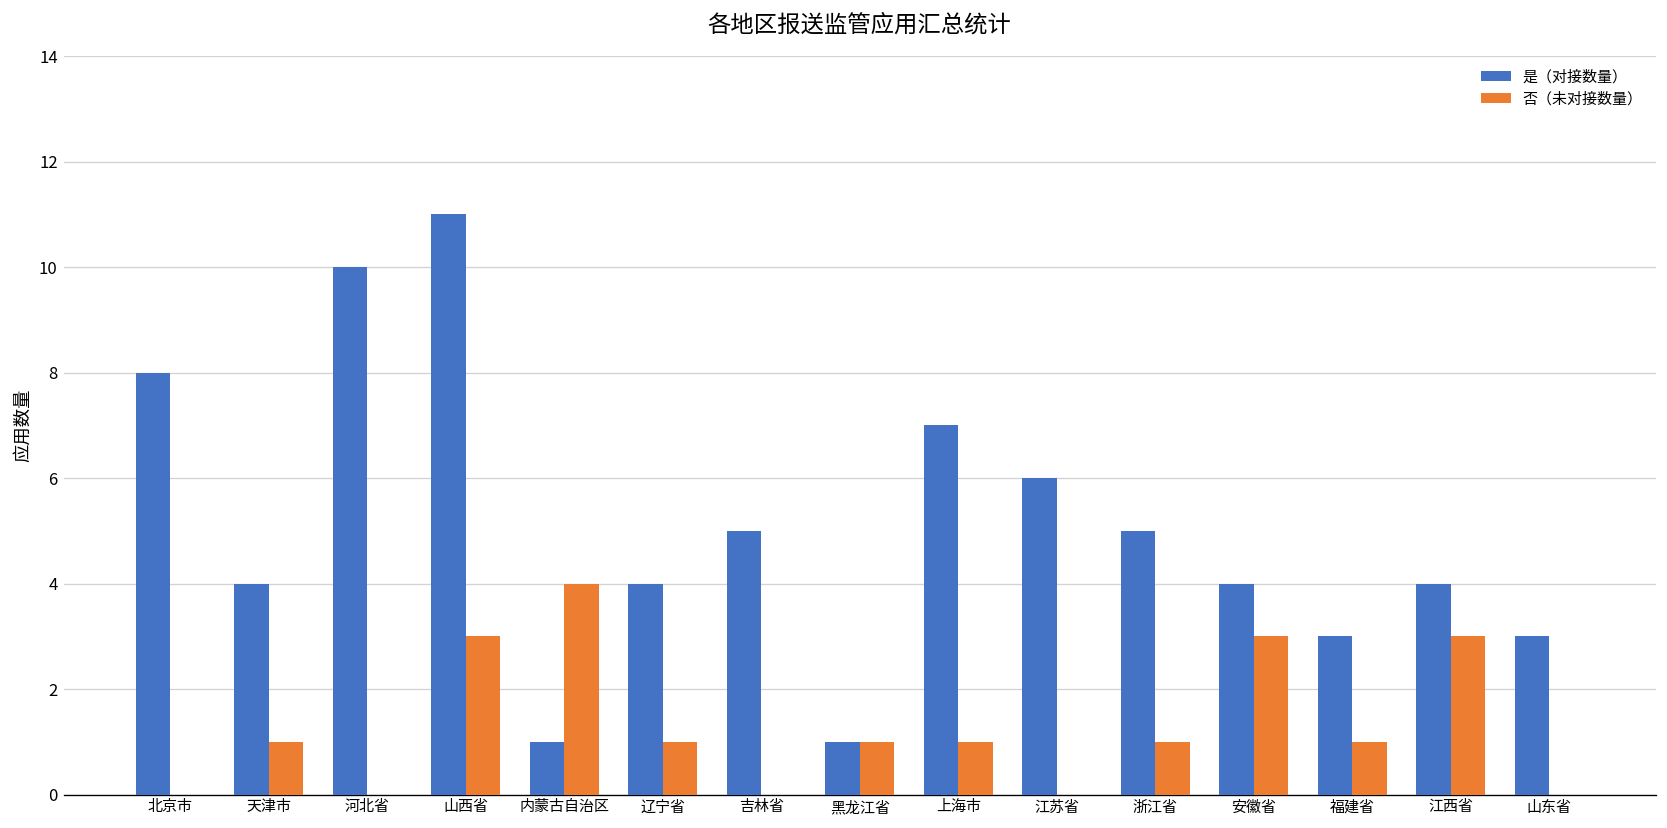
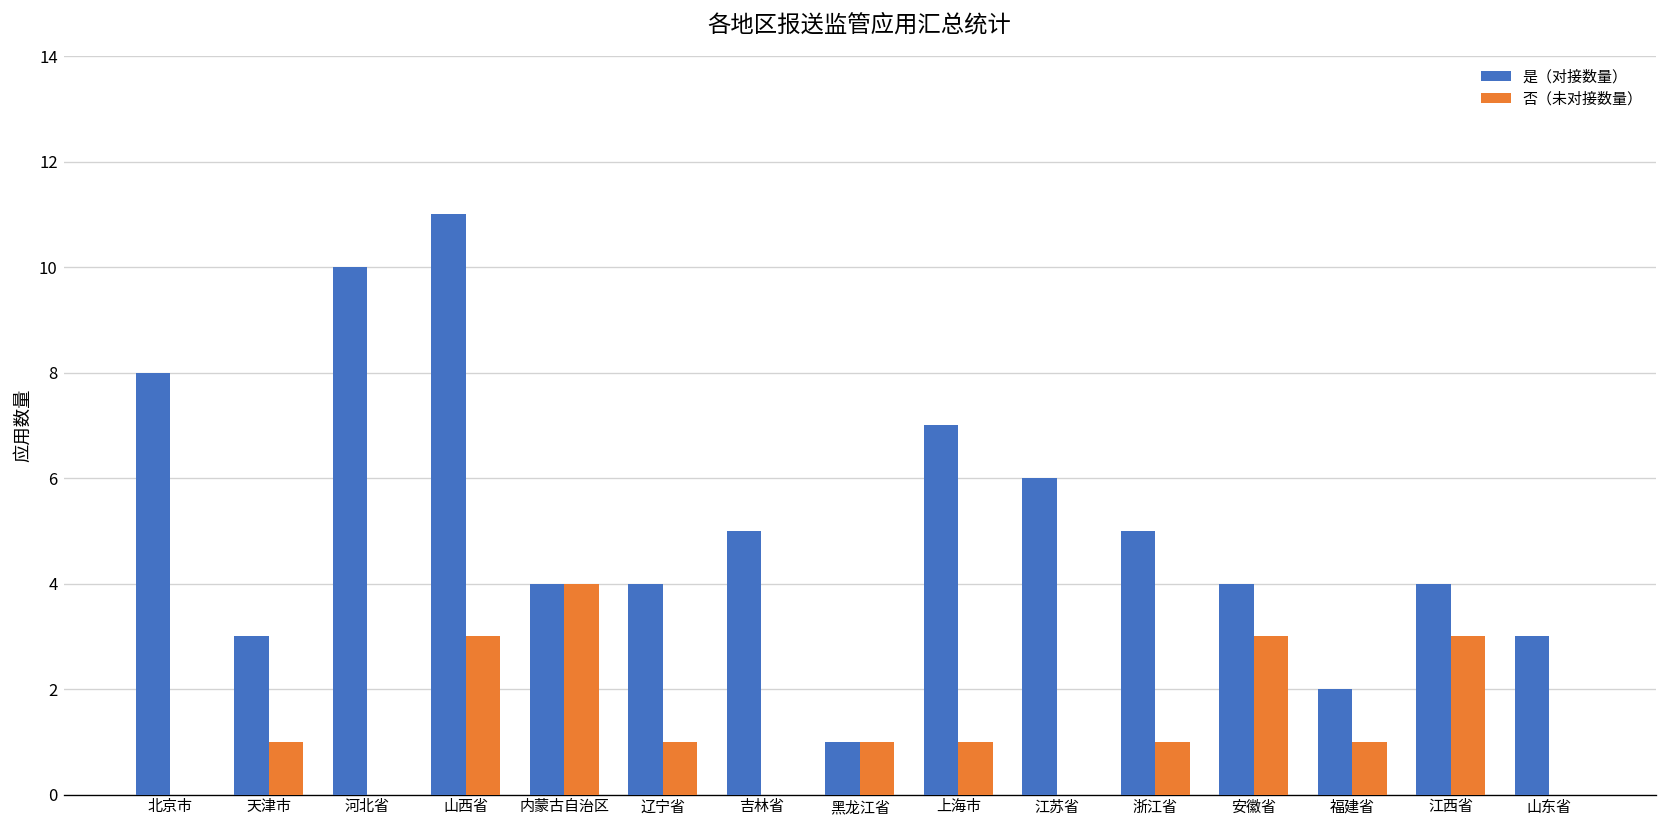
是（对接数量）, 天津市: 4 -> 3
是（对接数量）, 内蒙古自治区: 1 -> 4
是（对接数量）, 福建省: 3 -> 2
